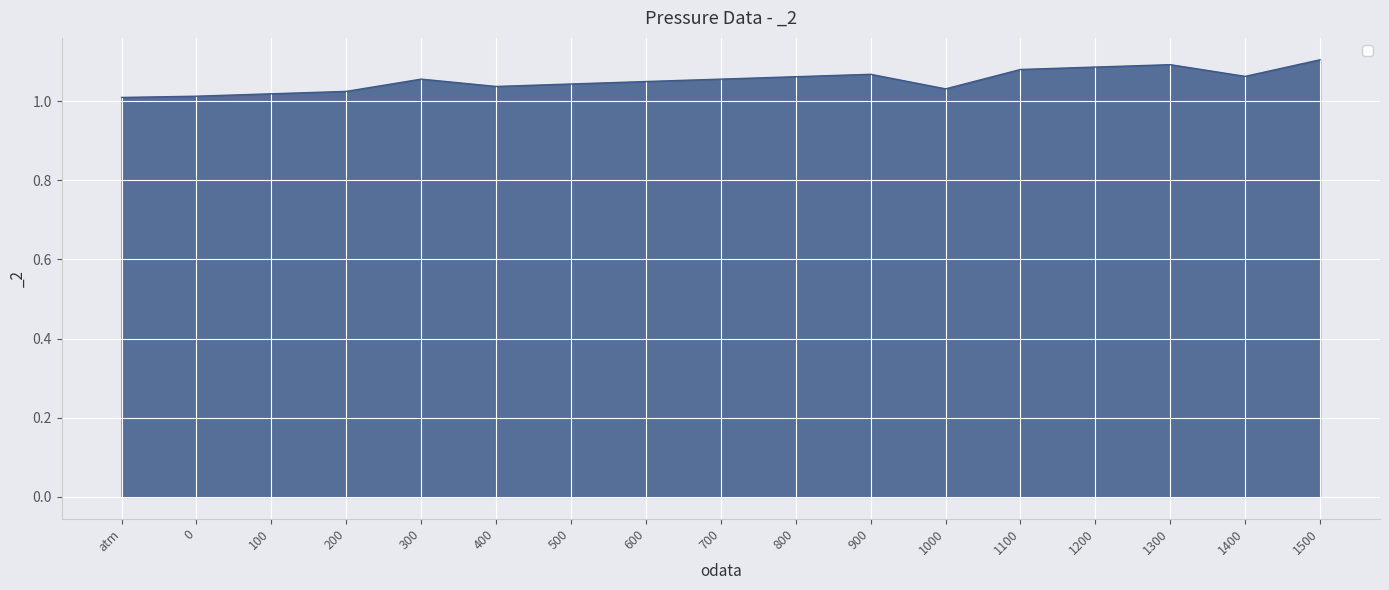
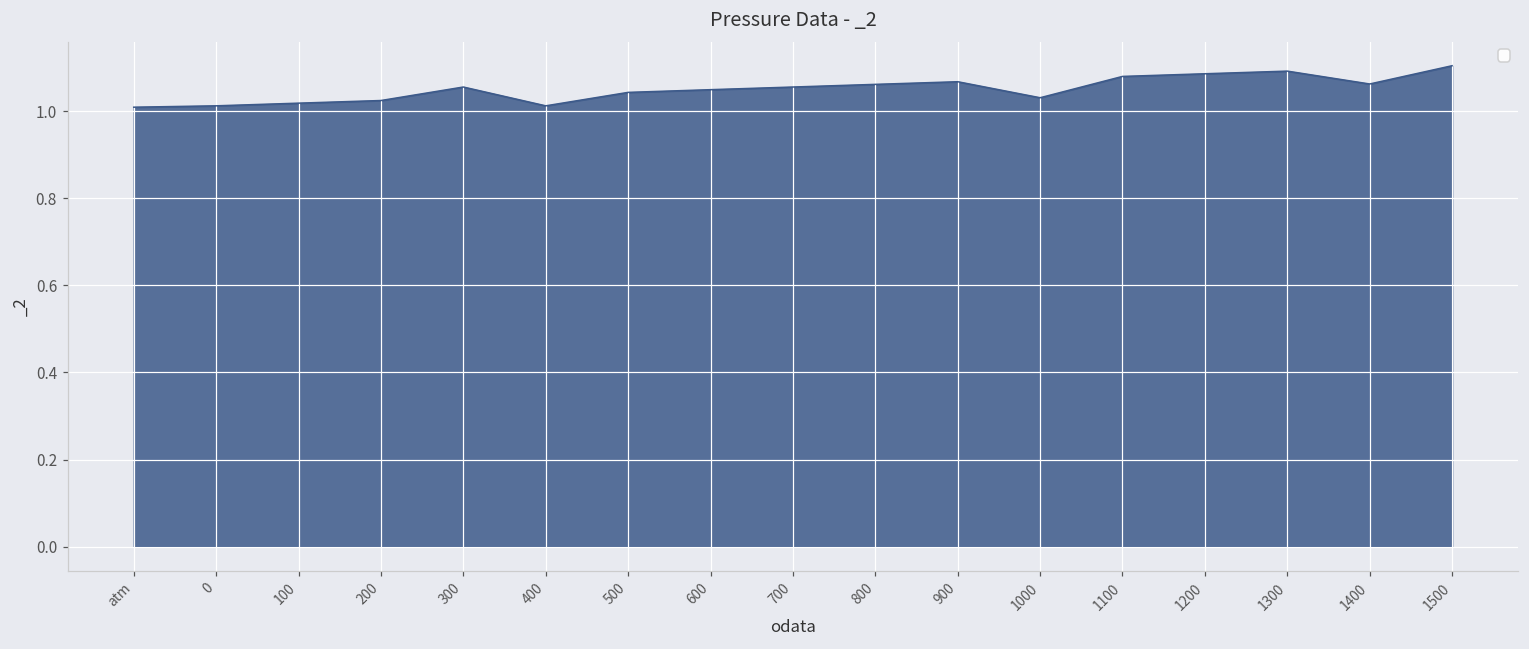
400: 1.04 -> 1.01
